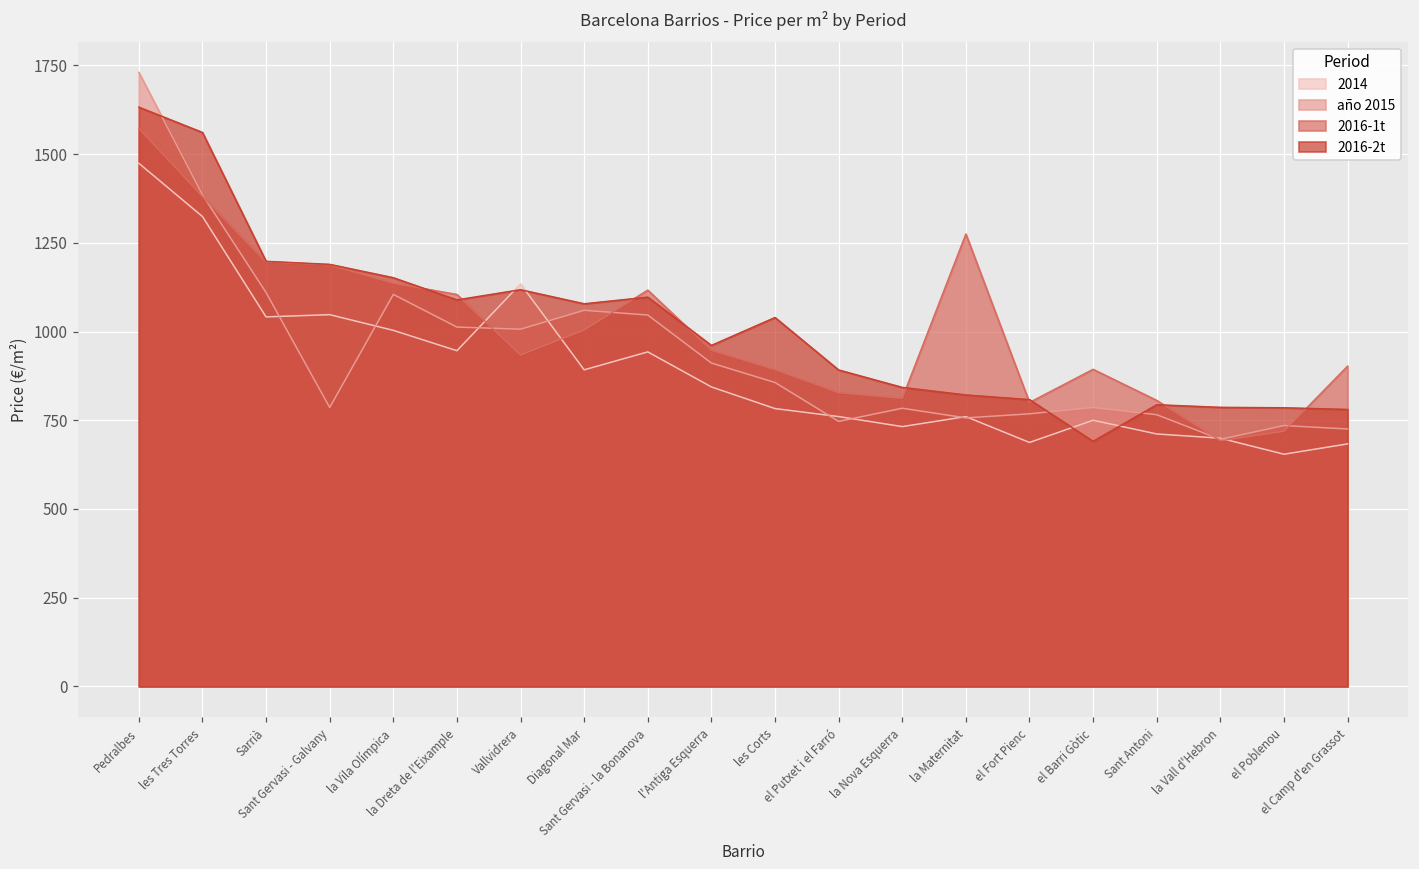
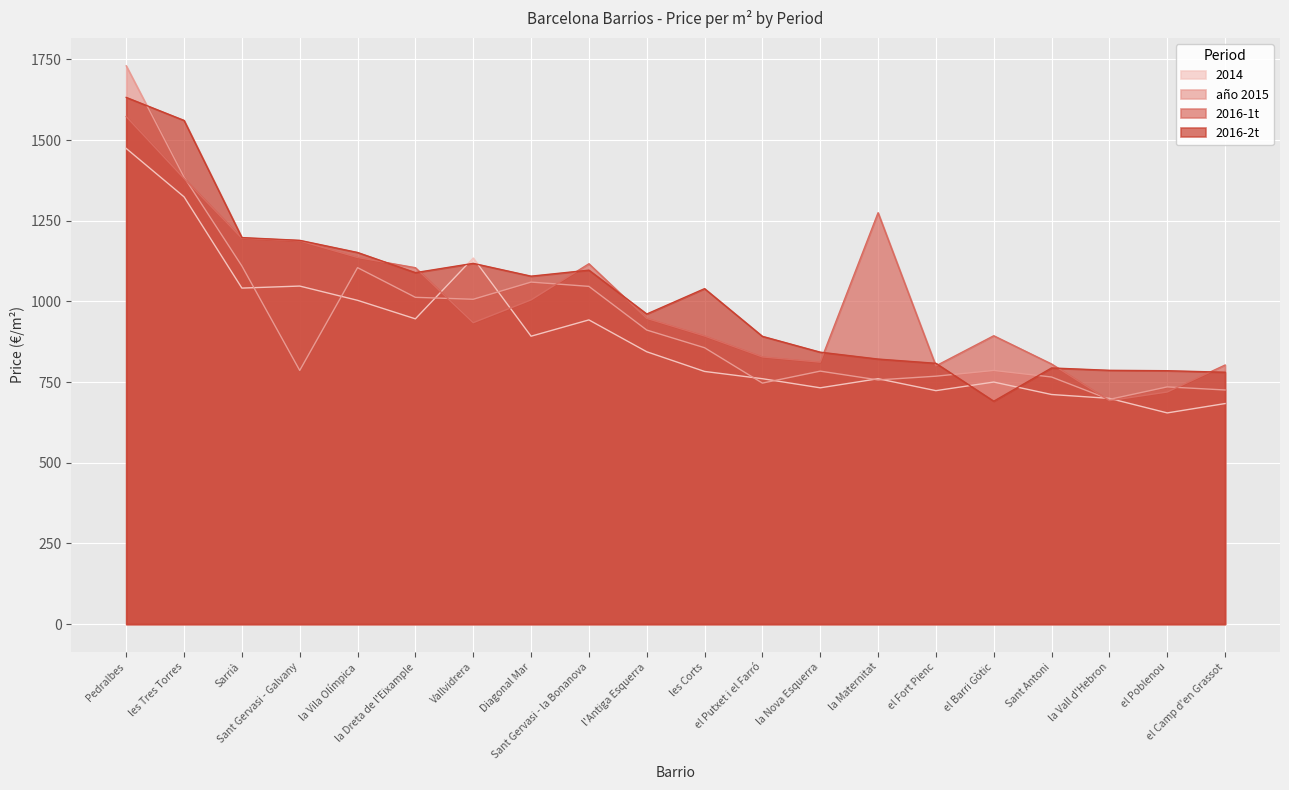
2014, el Fort Pienc: 690 -> 720
2016-1t, el Camp d'en Grassot: 900 -> 800
